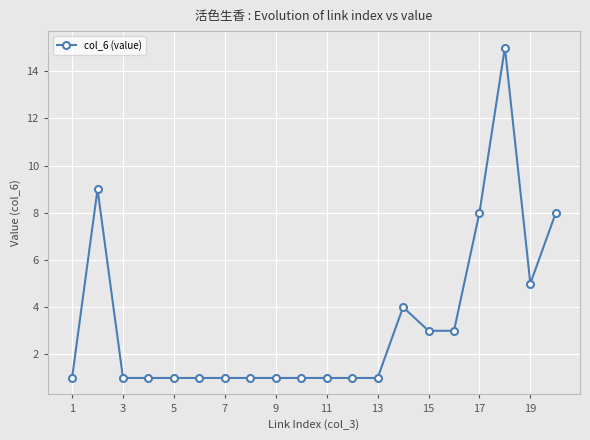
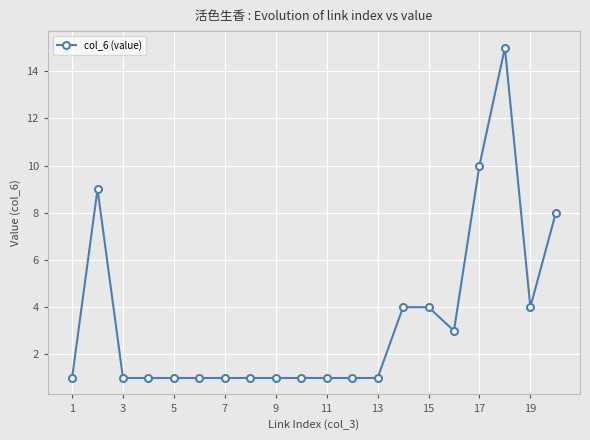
15: 3 -> 4
17: 8 -> 10
19: 5 -> 4
